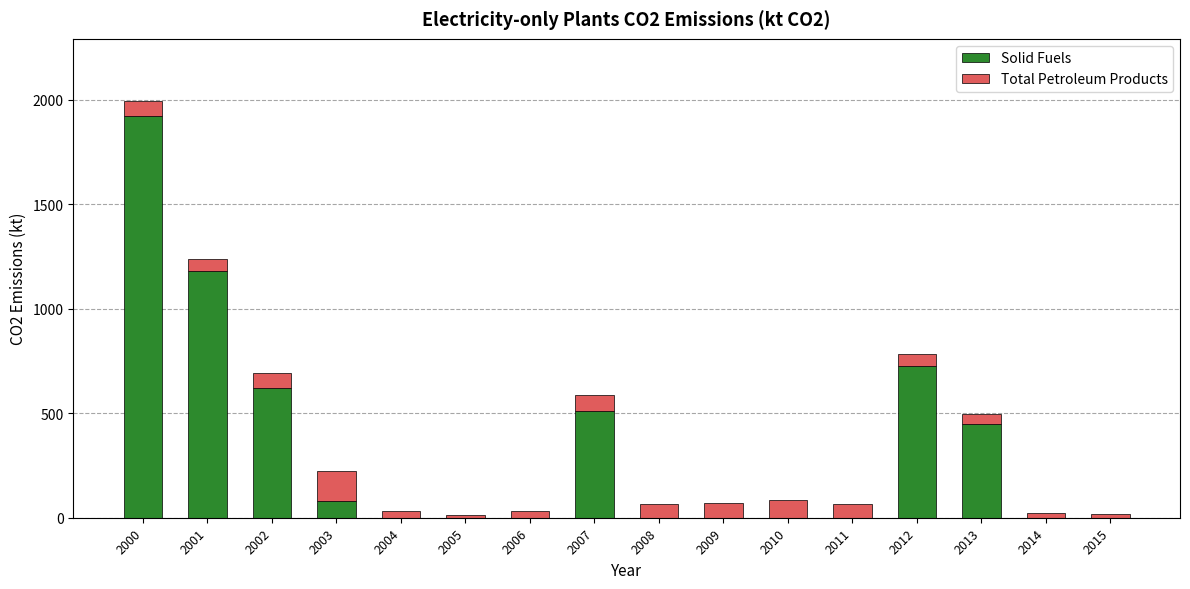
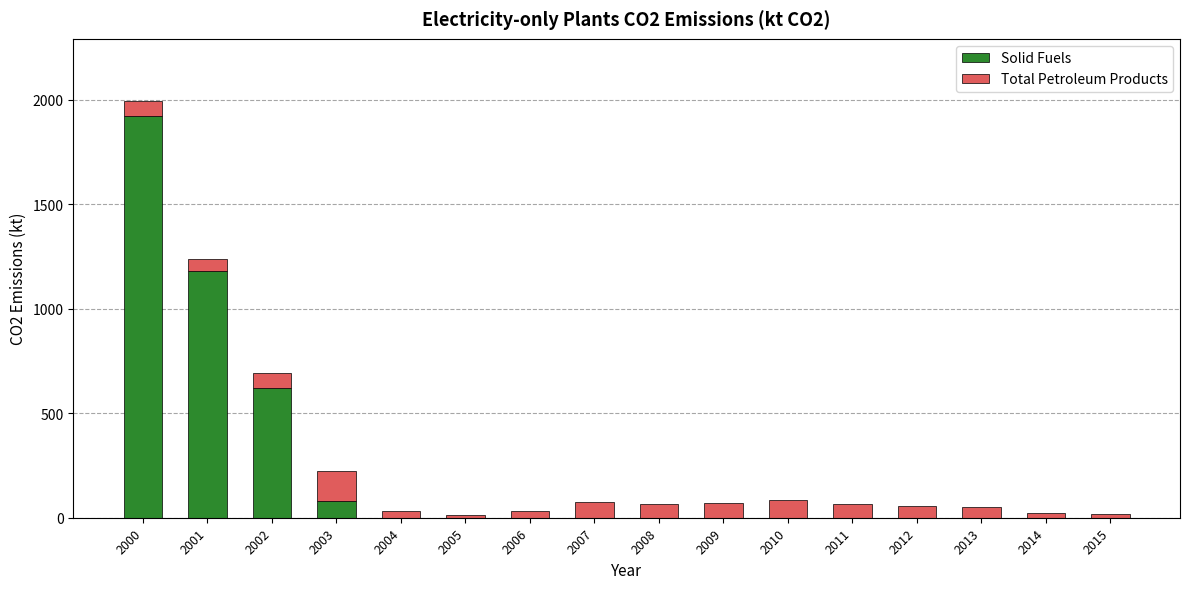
Solid Fuels, 2007: 510 -> 0
Solid Fuels, 2012: 720 -> 0
Solid Fuels, 2013: 450 -> 0
